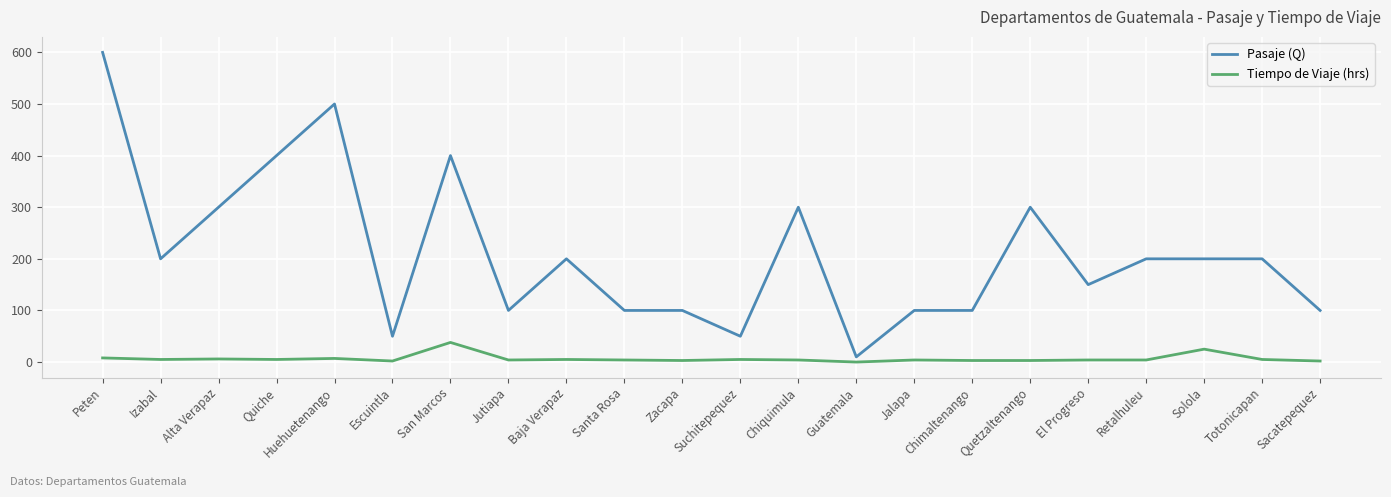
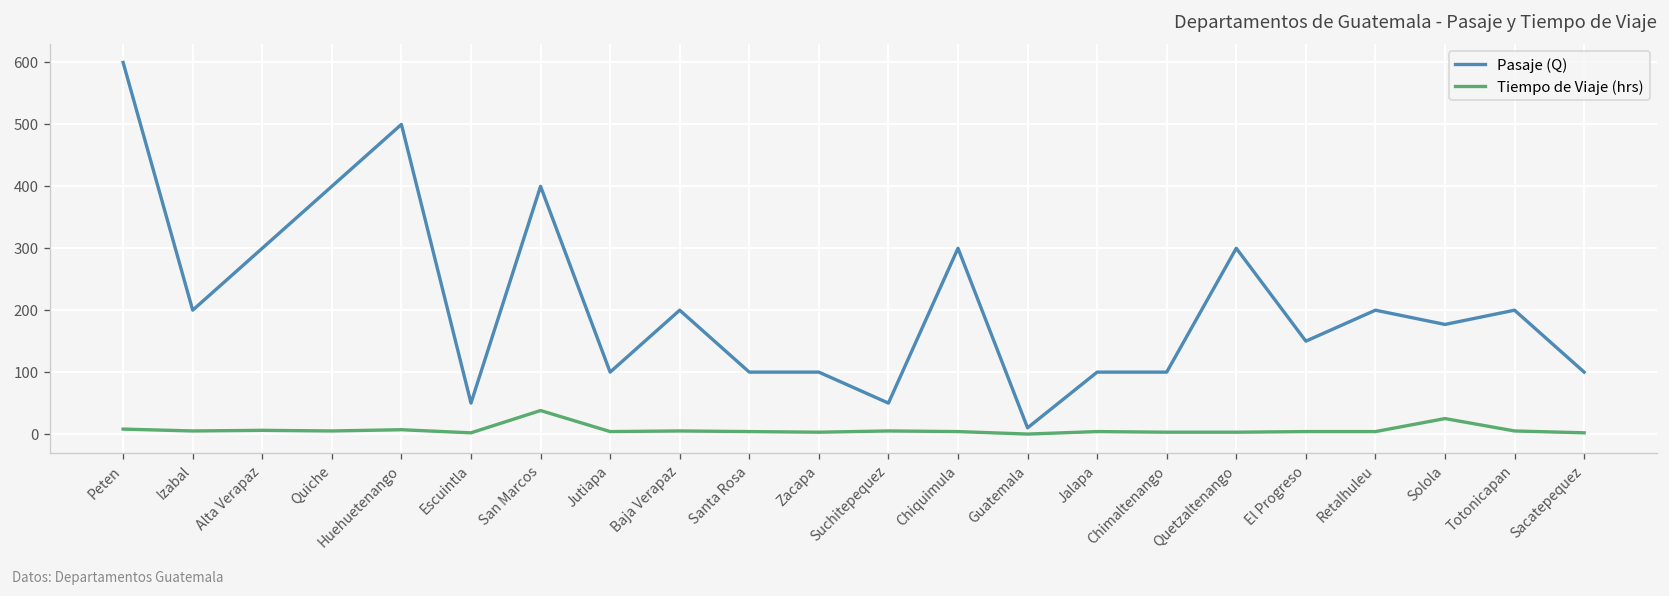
Pasaje (Q), Solola: 200 -> 180
